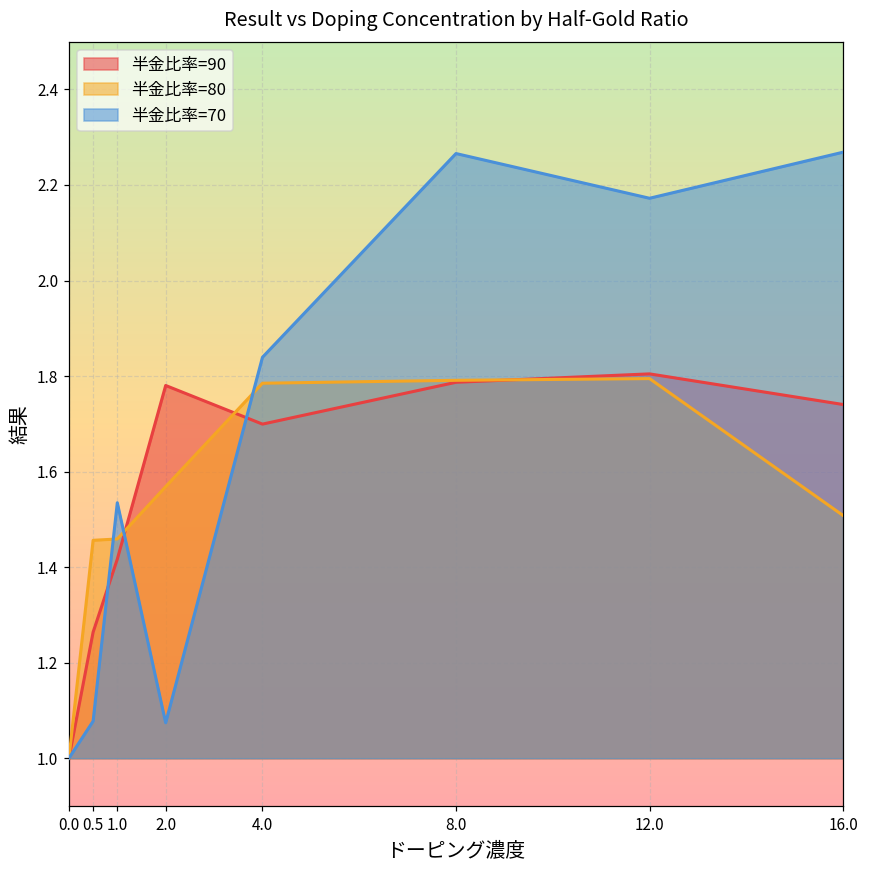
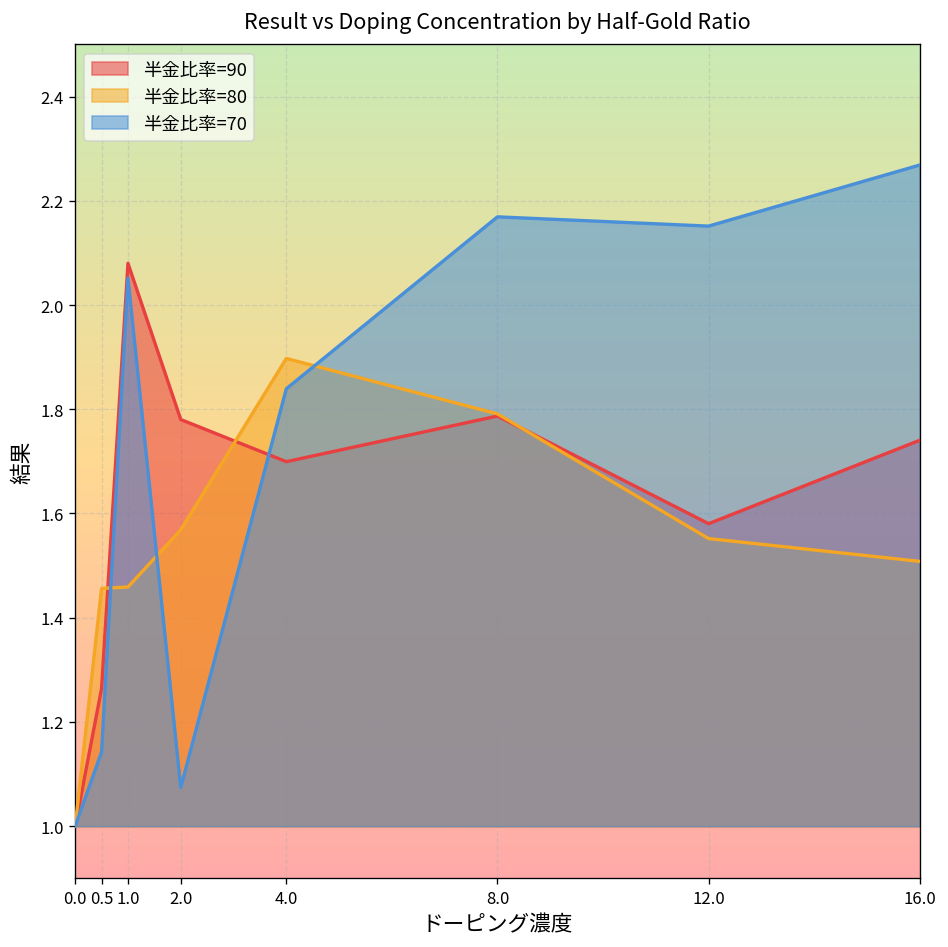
半金比率=70, 0.5: 1.08 -> 1.14
半金比率=90, 1.0: 1.42 -> 2.08
半金比率=70, 1.0: 1.53 -> 2.05
半金比率=80, 4.0: 1.79 -> 1.90
半金比率=70, 8.0: 2.27 -> 2.17
半金比率=90, 12.0: 1.80 -> 1.58
半金比率=80, 12.0: 1.79 -> 1.55
半金比率=70, 12.0: 2.17 -> 2.15
